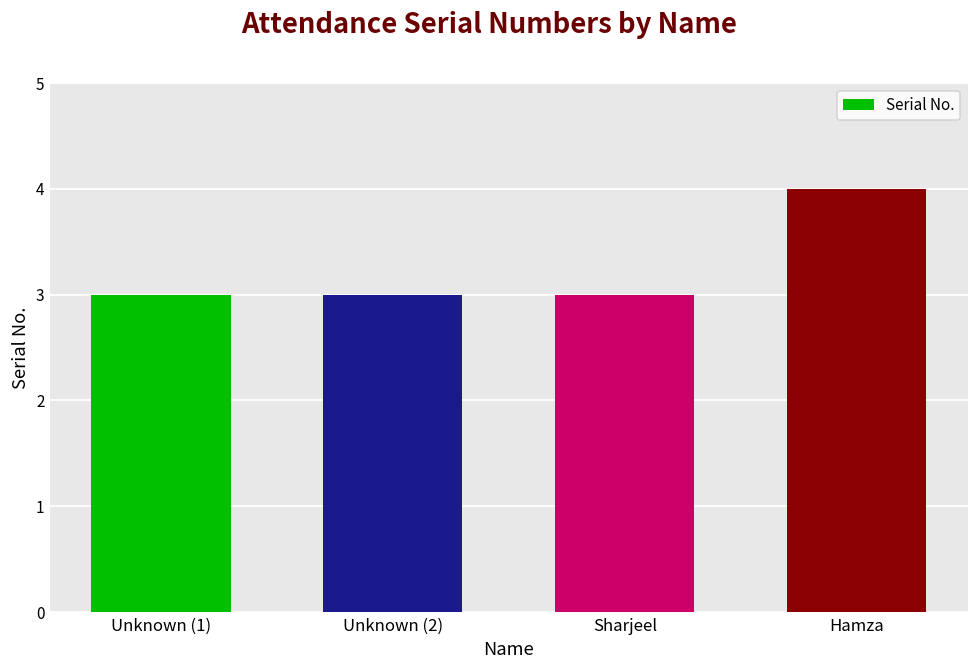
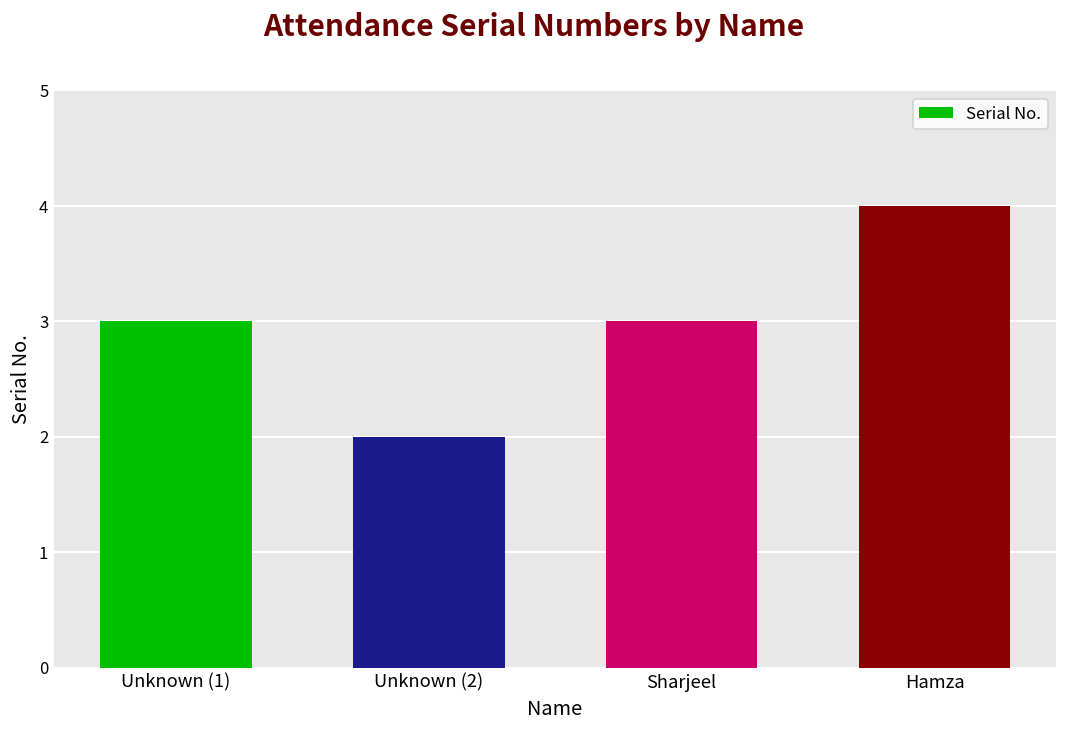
Unknown (2): 3 -> 2
